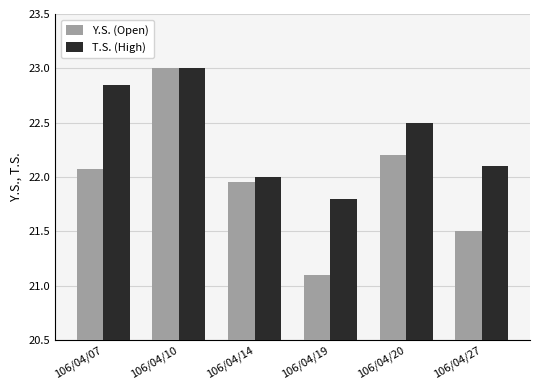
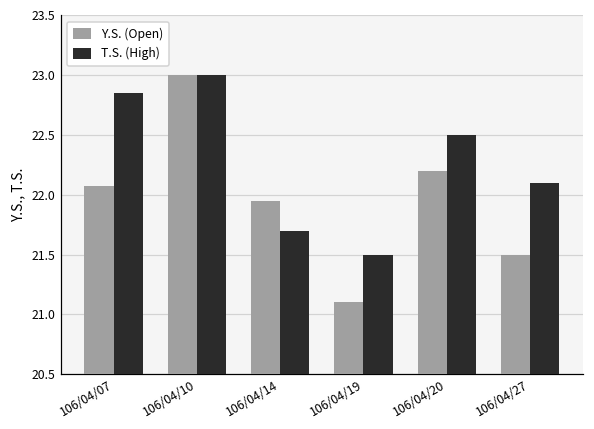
T.S. (High), 106/04/14: 22.0 -> 21.7
T.S. (High), 106/04/19: 21.8 -> 21.5
